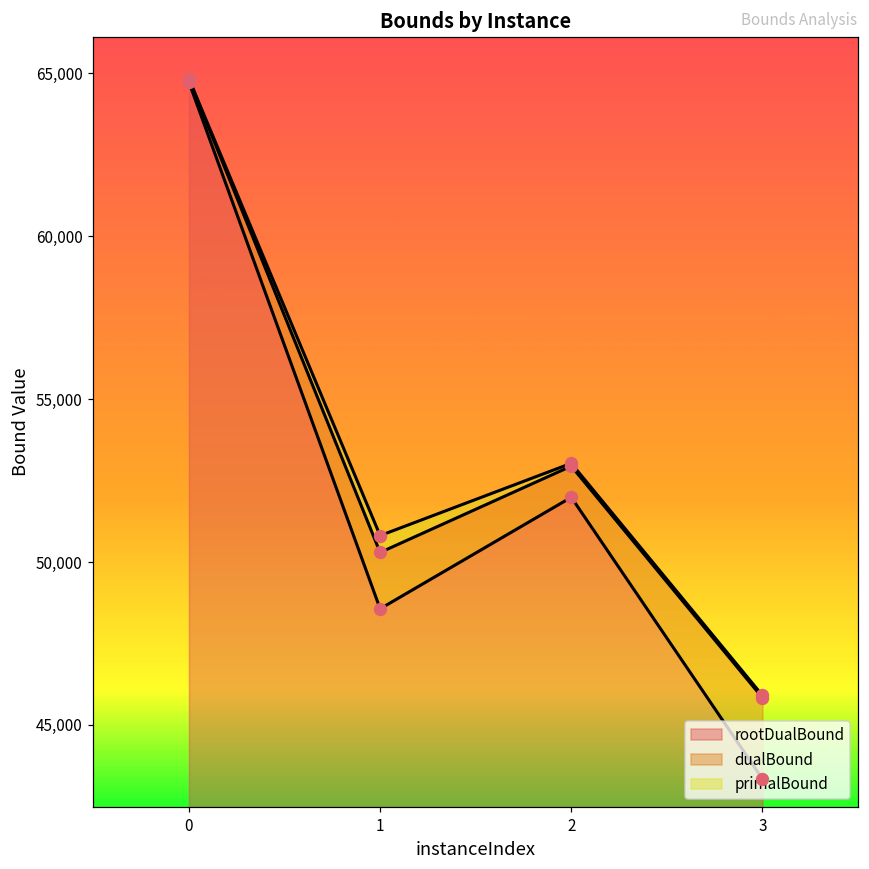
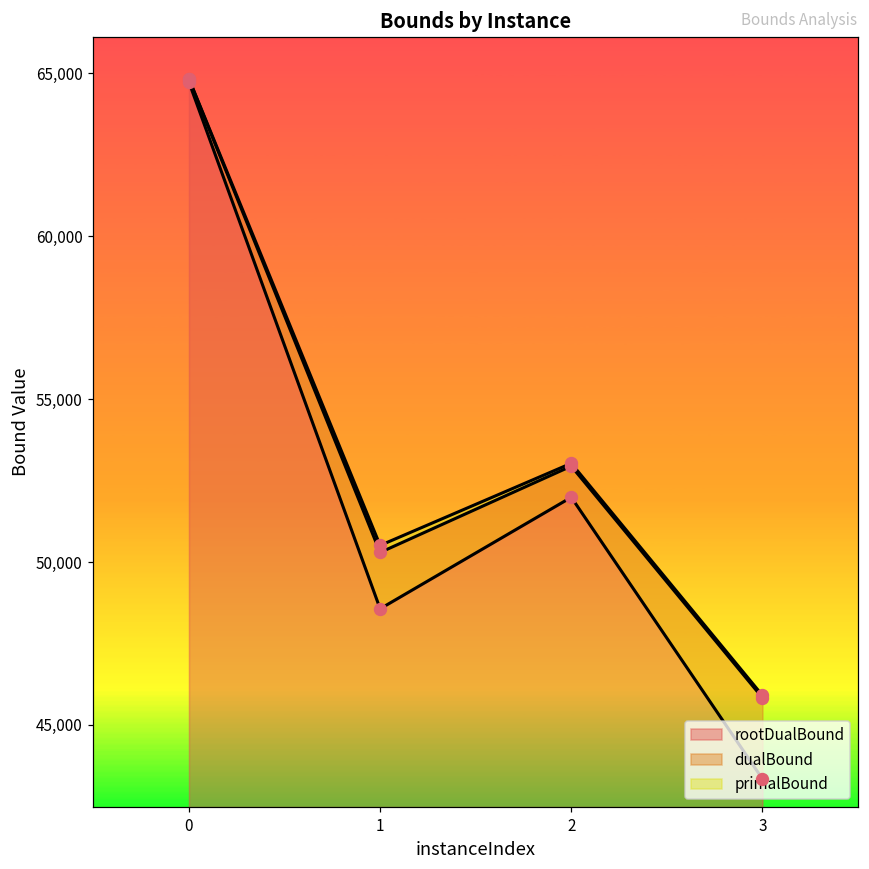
primalBound, 1: 50,800 -> 50,500
